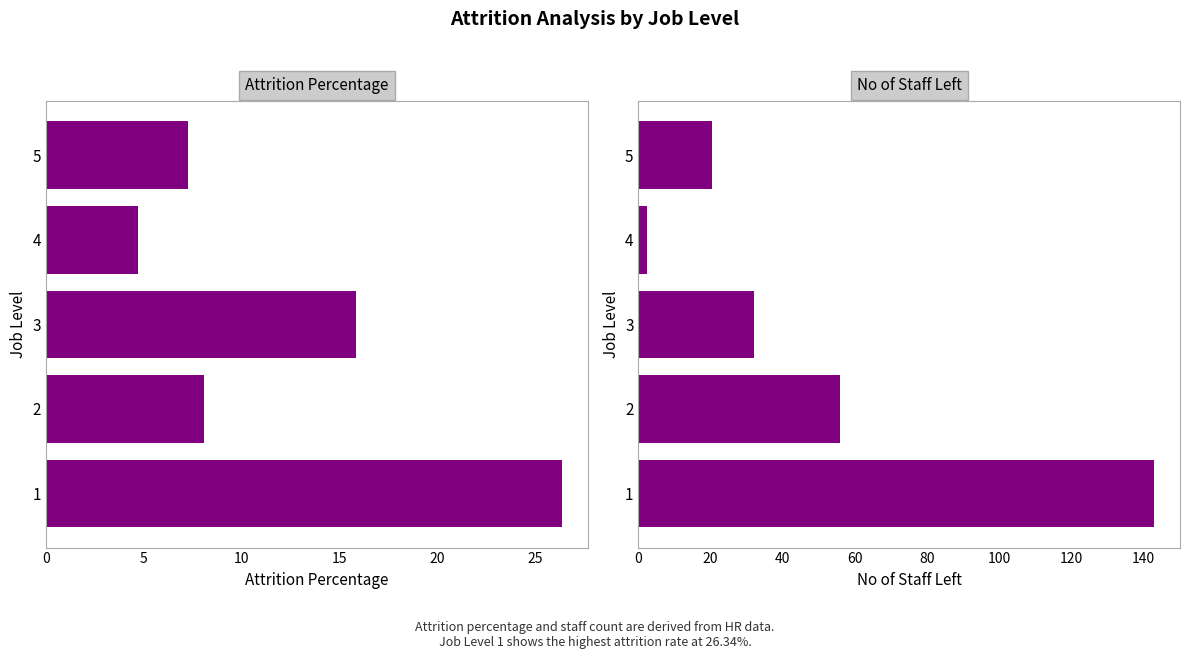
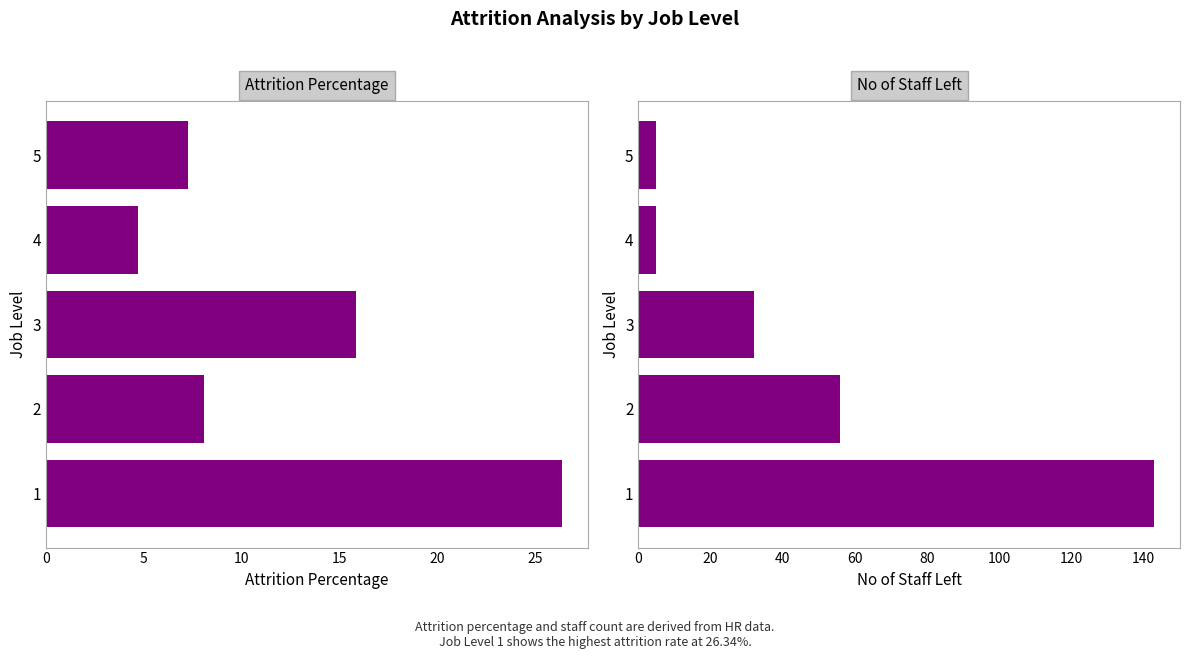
No of Staff Left, 5: 20 -> 5
No of Staff Left, 4: 2 -> 5
